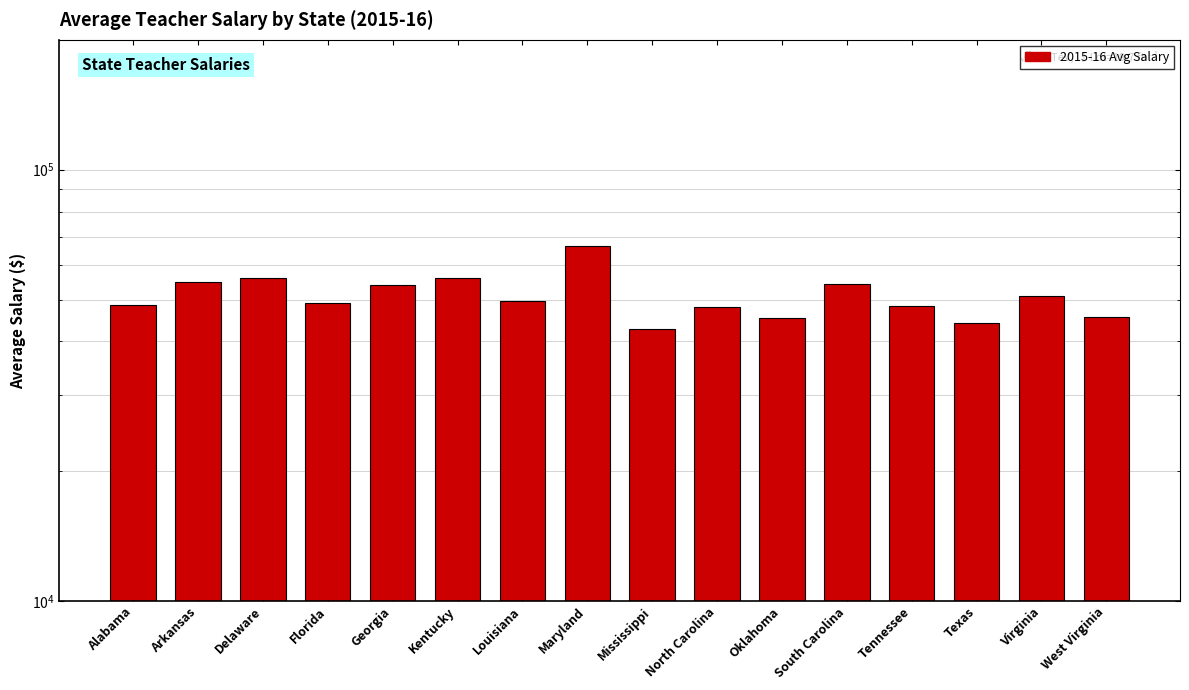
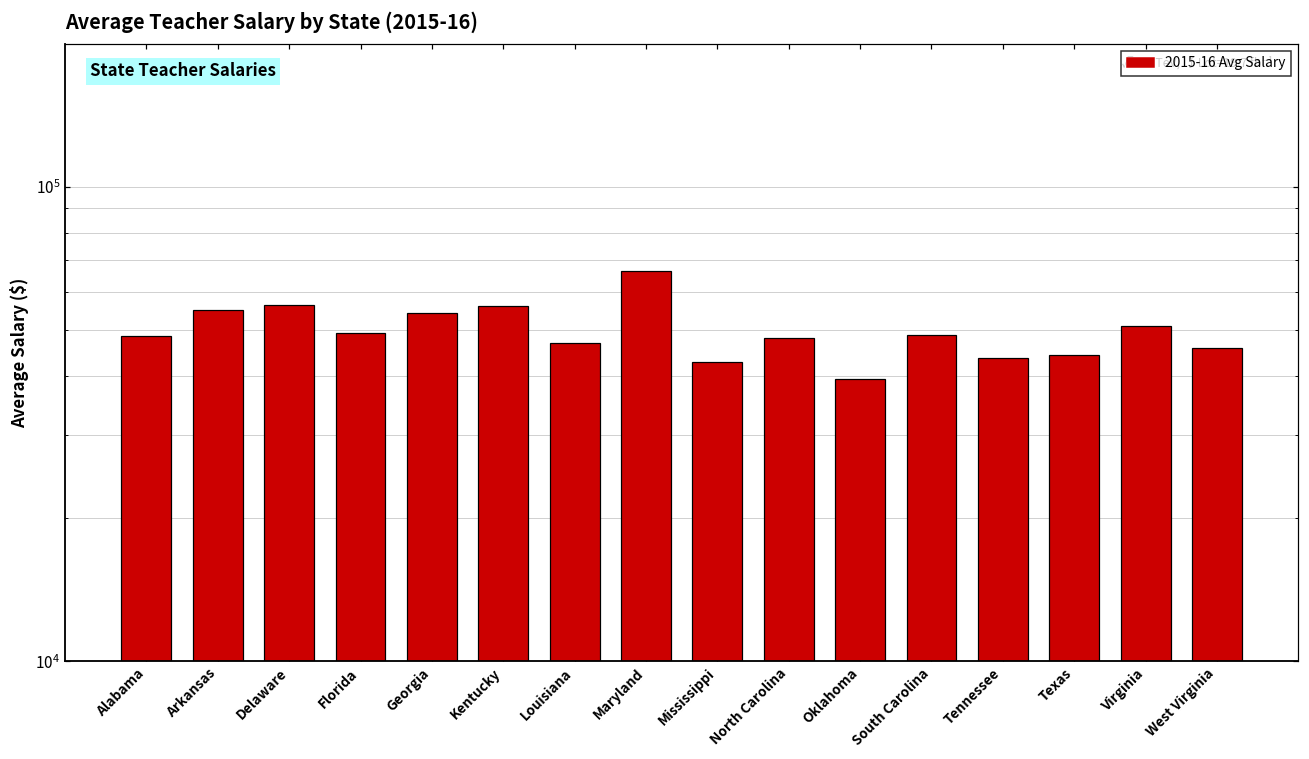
Louisiana: 50000 -> 47000
Oklahoma: 45000 -> 39000
South Carolina: 54000 -> 49000
Tennessee: 48000 -> 44000
